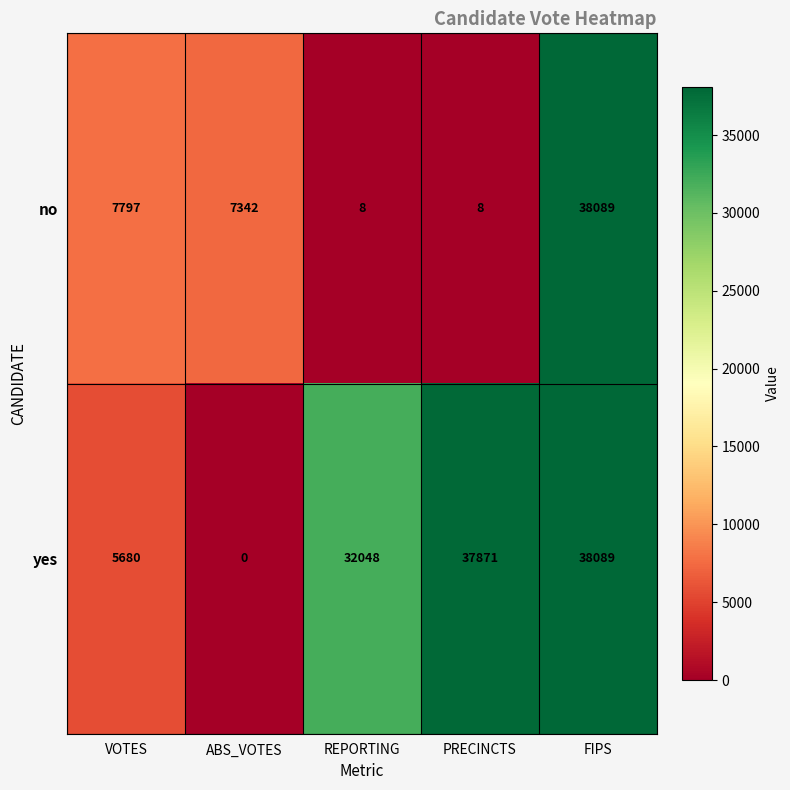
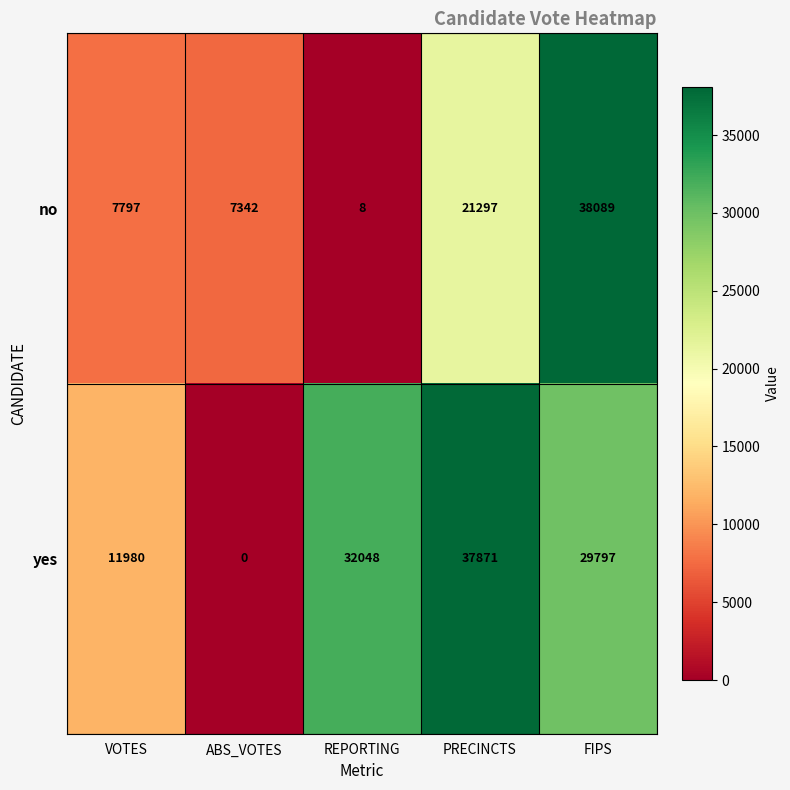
no, PRECINCTS: 8 -> 21297
yes, VOTES: 5680 -> 11980
yes, FIPS: 38089 -> 29797
